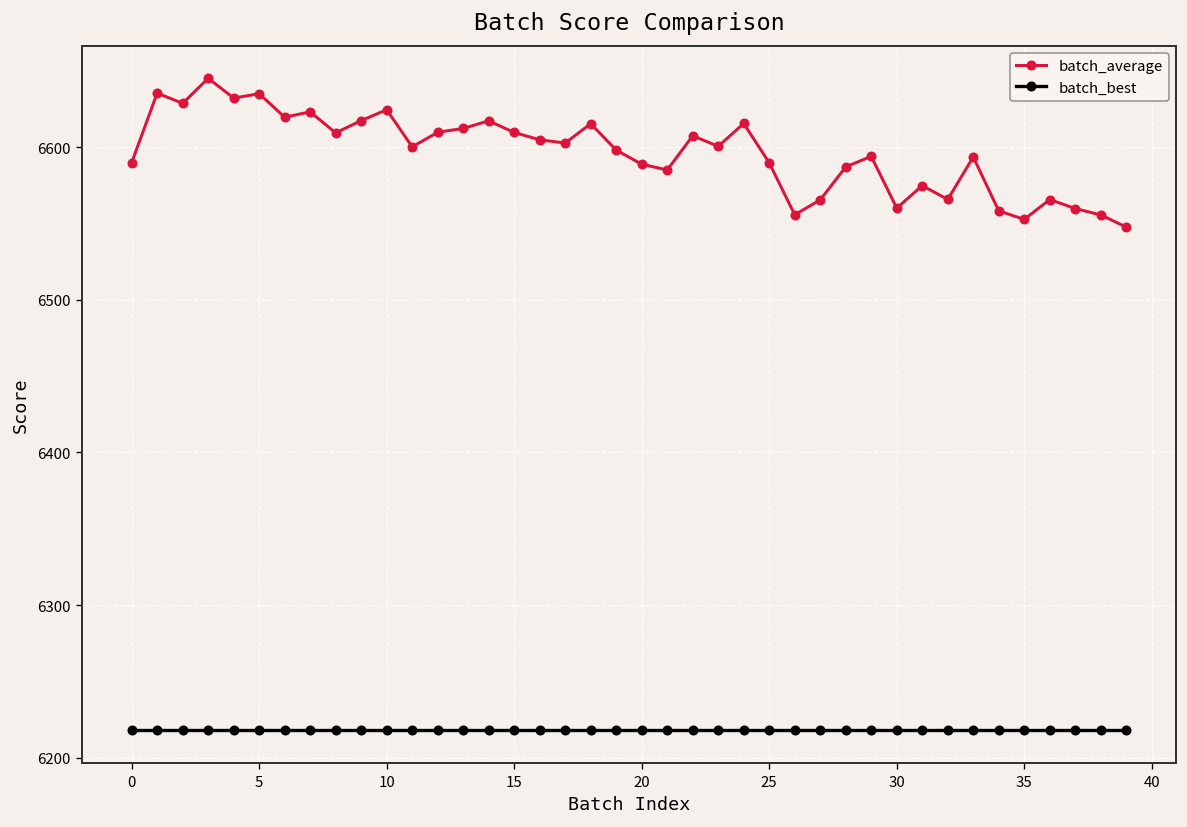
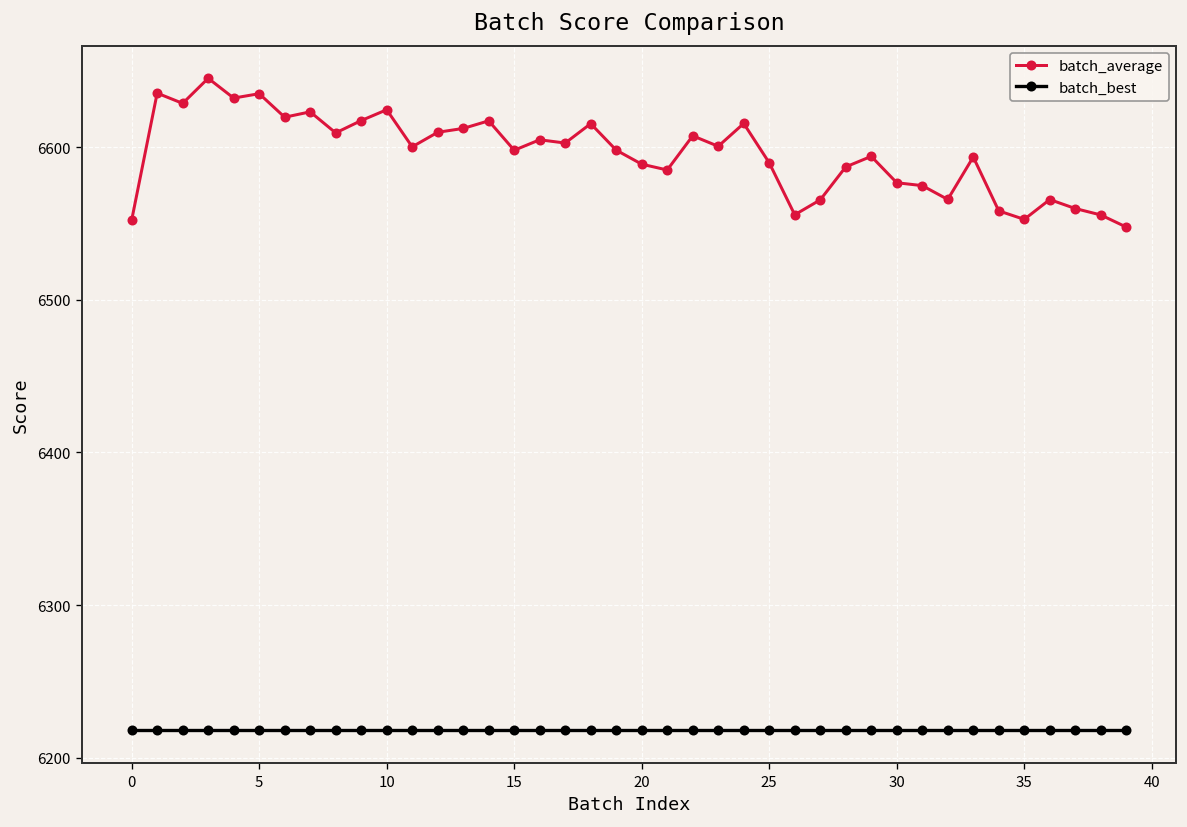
batch_average, 0: 6590 -> 6552
batch_average, 15: 6610 -> 6598
batch_average, 30: 6560 -> 6577
